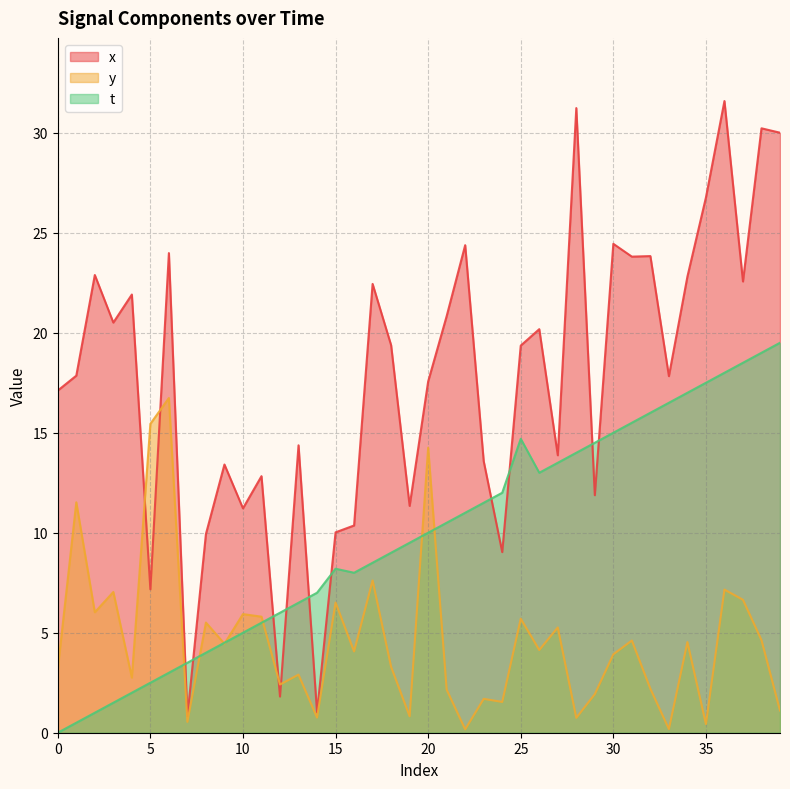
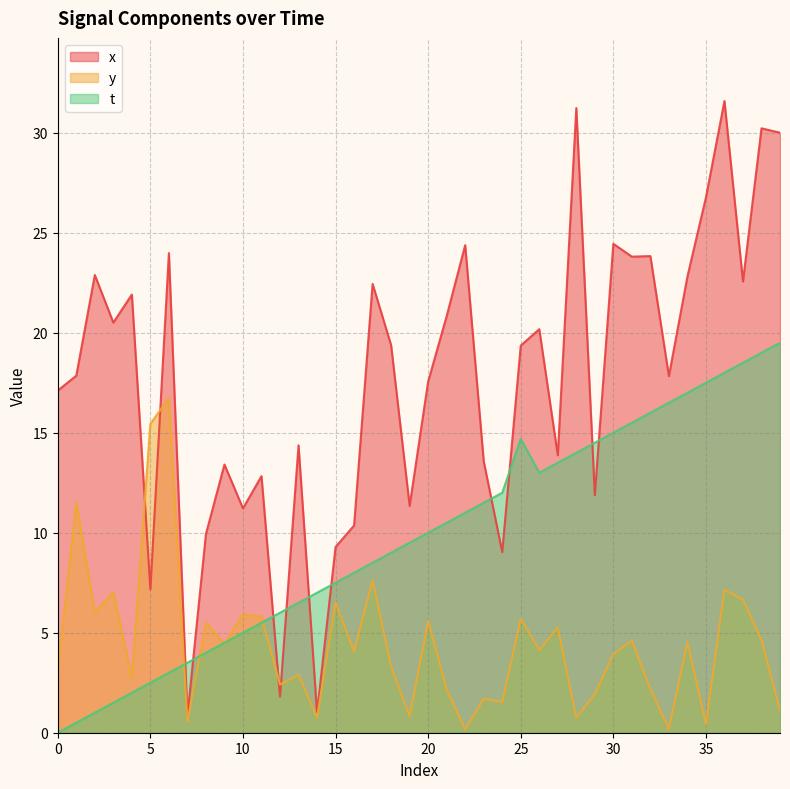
x, 15: 10.0 -> 9.3
t, 15: 8.2 -> 7.5
y, 20: 14.3 -> 5.6
